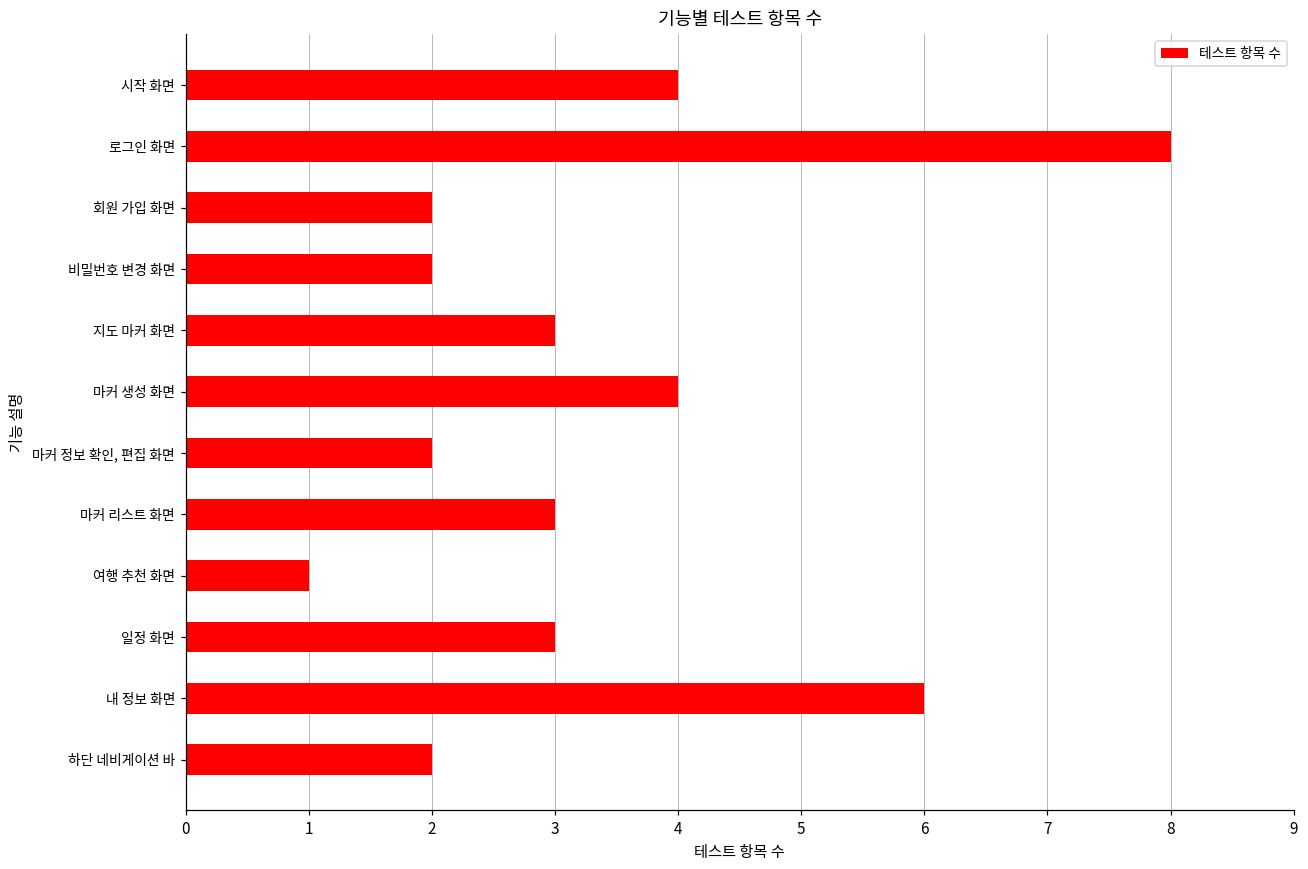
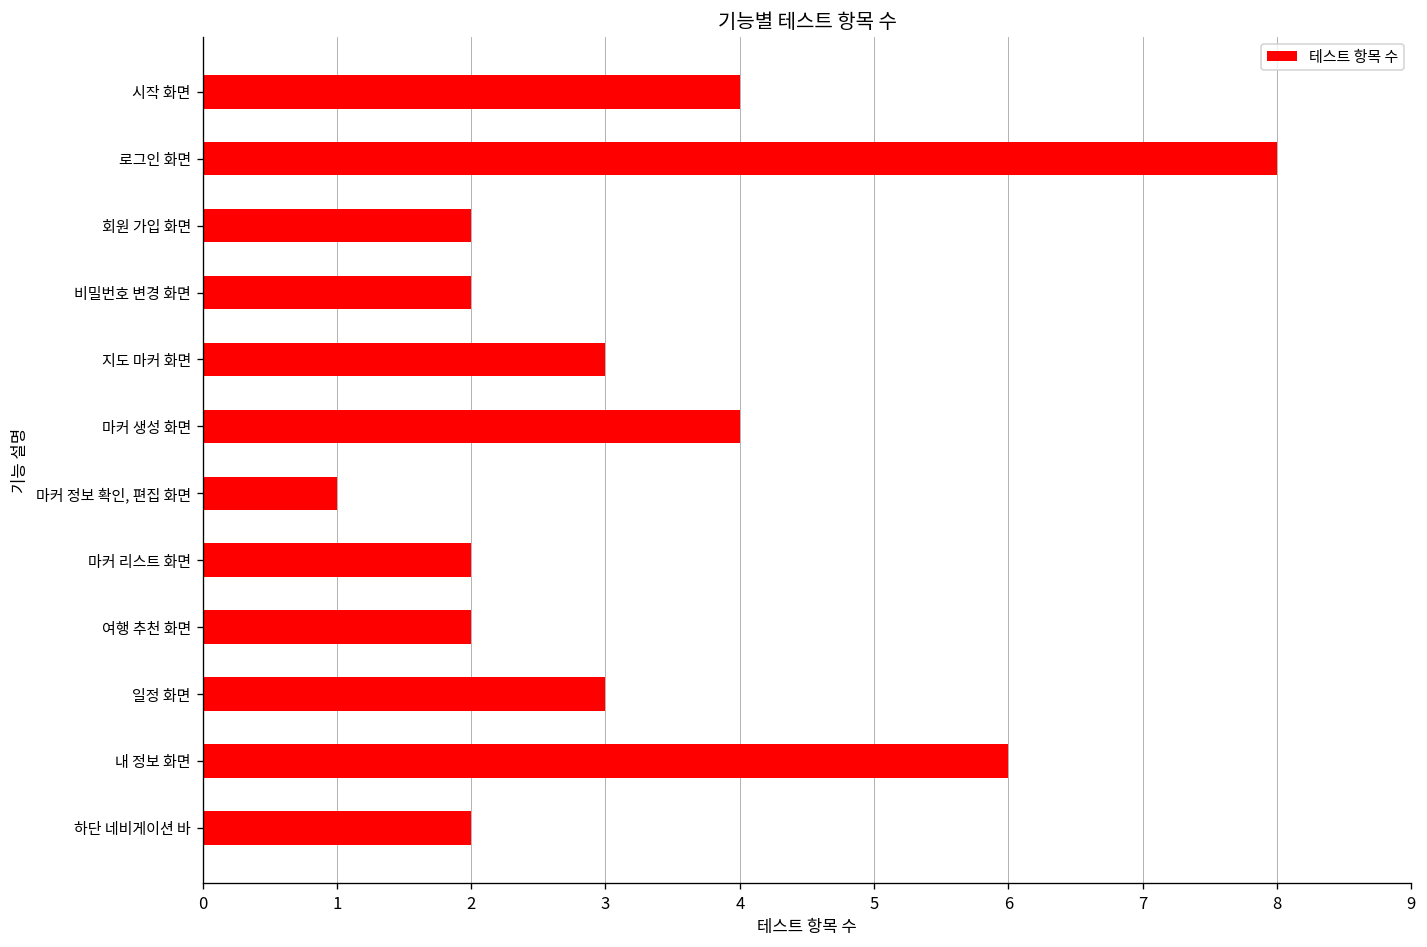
마커 정보 확인, 편집 화면: 2 -> 1
마커 리스트 화면: 3 -> 2
여행 추천 화면: 1 -> 2
